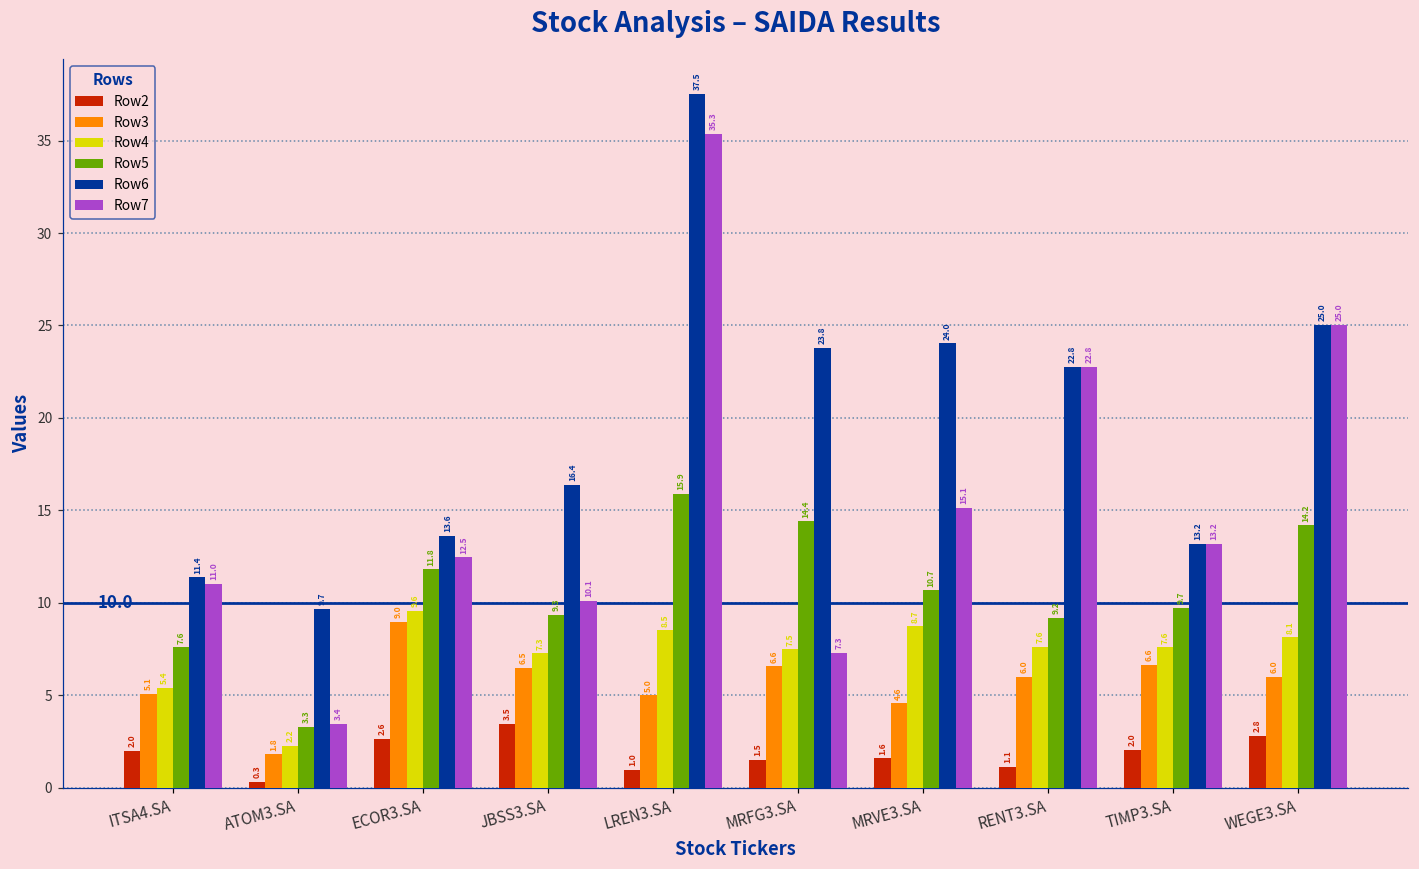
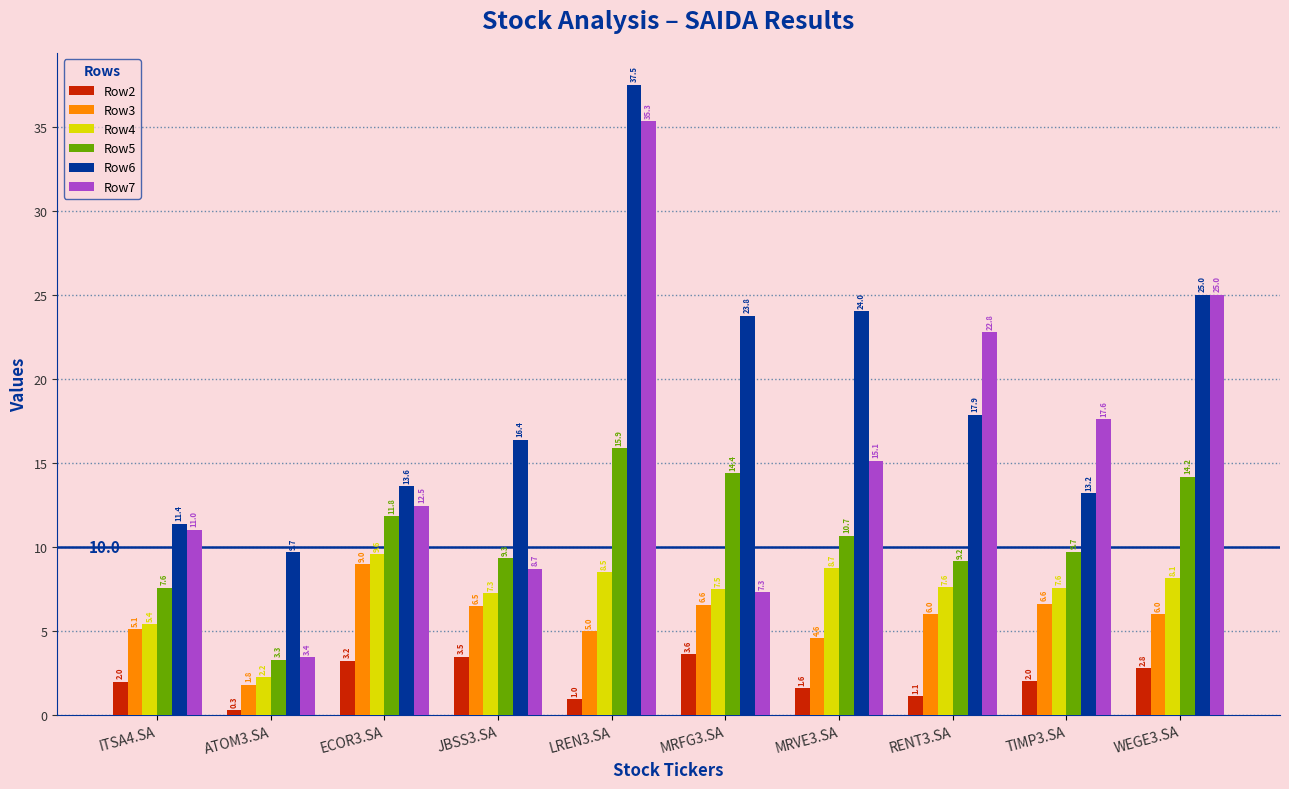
Row2, ECOR3.SA: 2.6 -> 3.2
Row7, JBSS3.SA: 10.1 -> 8.7
Row2, MRFG3.SA: 1.5 -> 3.6
Row6, RENT3.SA: 22.8 -> 17.9
Row7, TIMP3.SA: 13.2 -> 17.6
